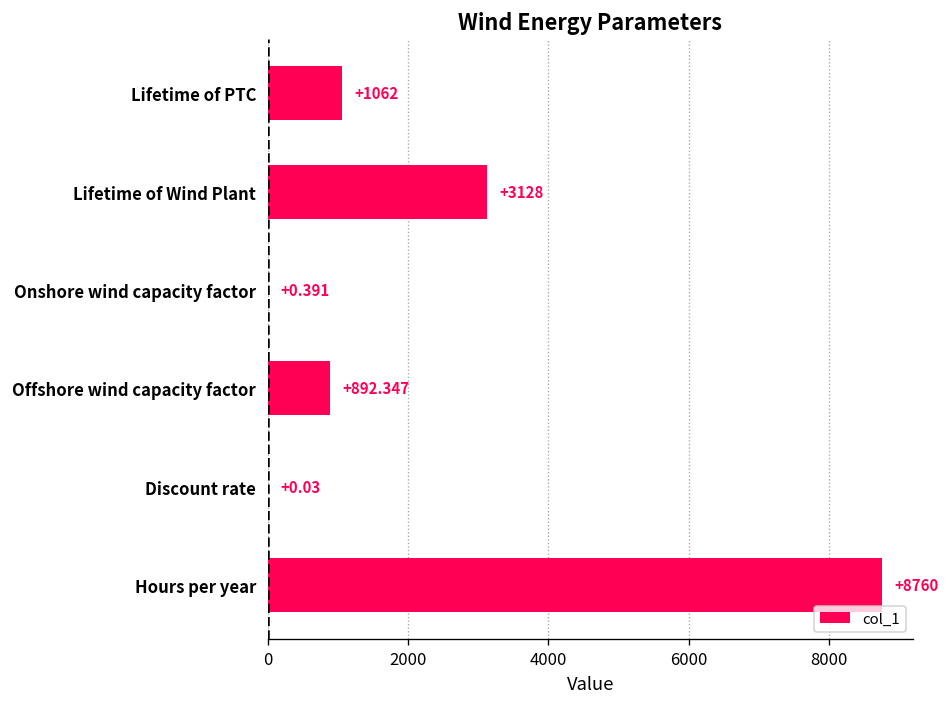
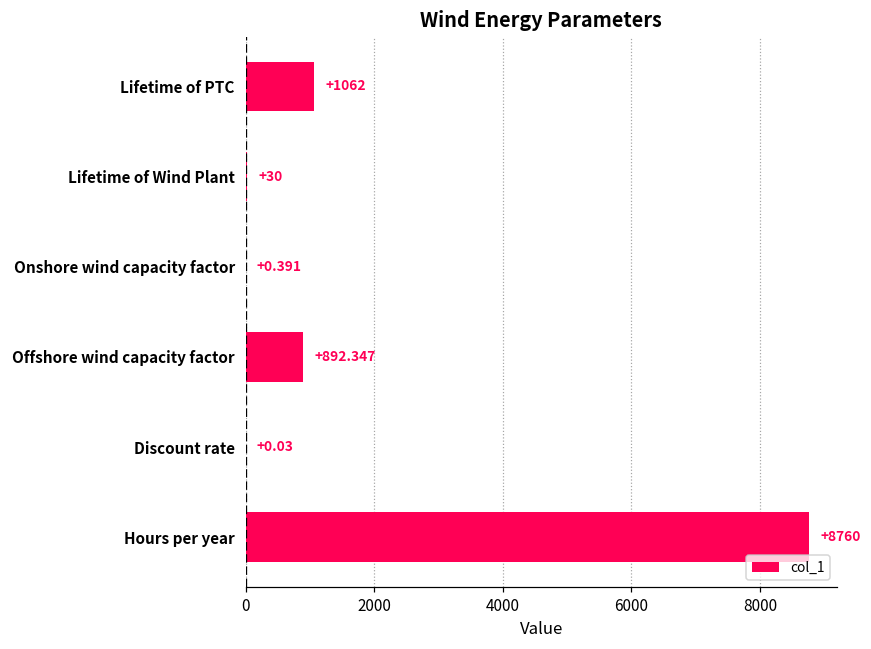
Lifetime of Wind Plant: +3128 -> +30
